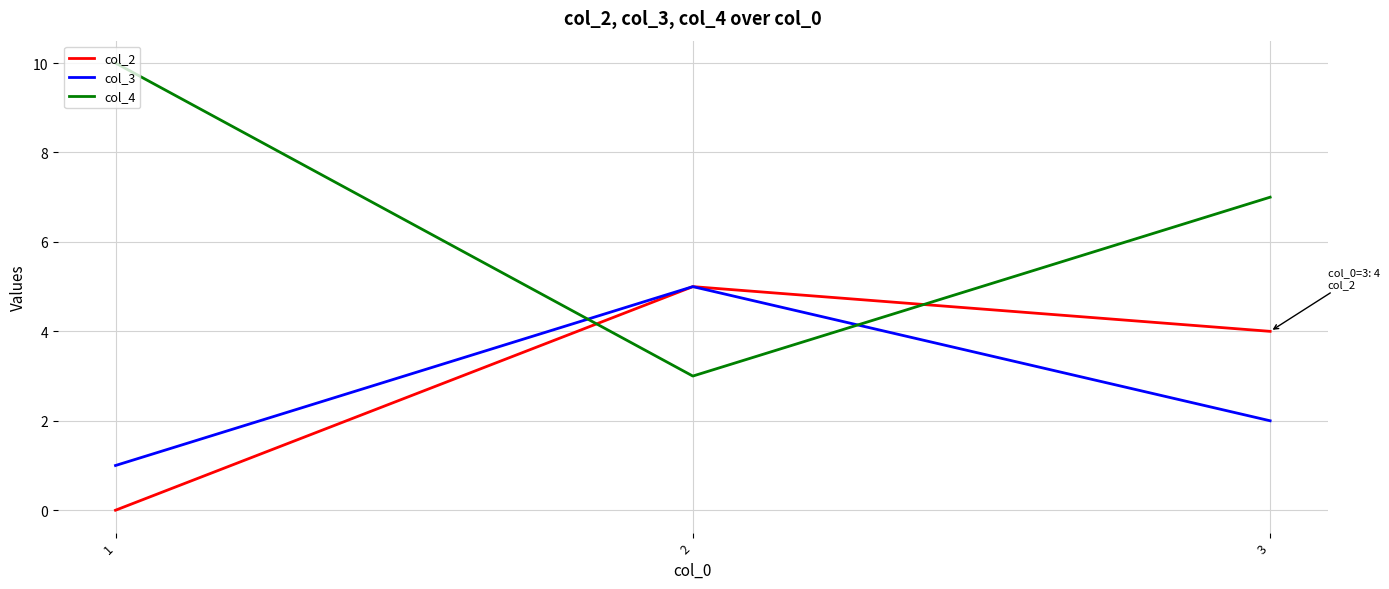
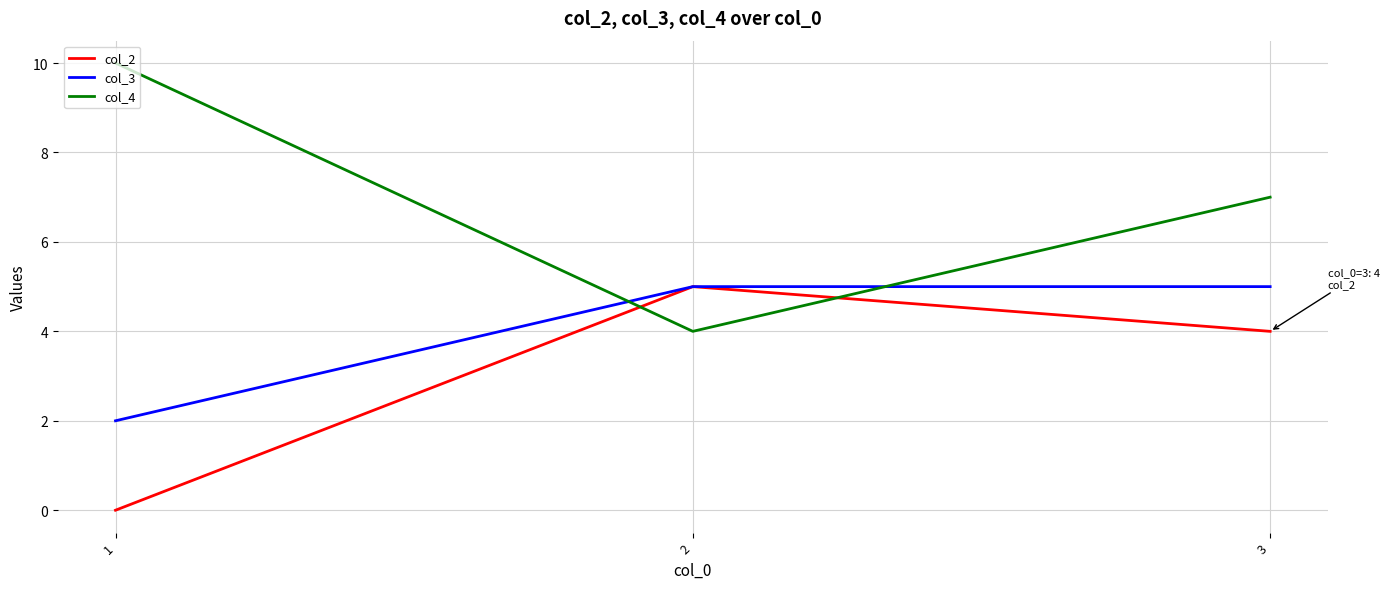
col_3, 1: 1 -> 2
col_4, 2: 3 -> 4
col_3, 3: 2 -> 5
